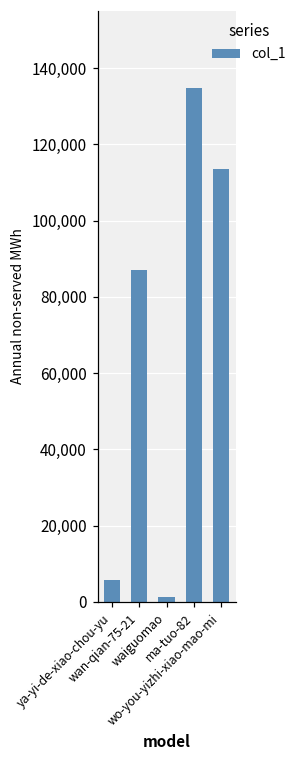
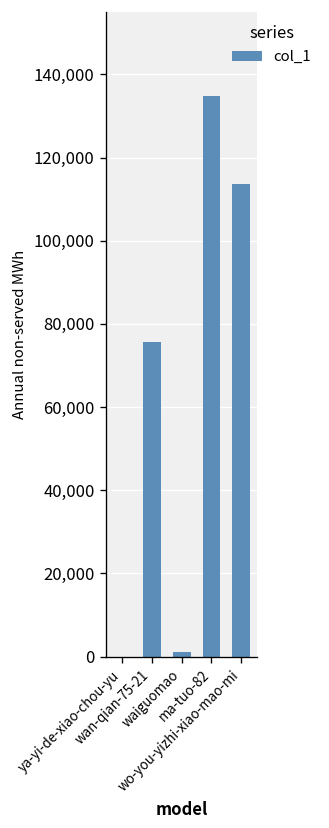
ya-yi-de-xiao-chou-yu: 6,000 -> 0
wan-qian-75-21: 87,000 -> 76,000
